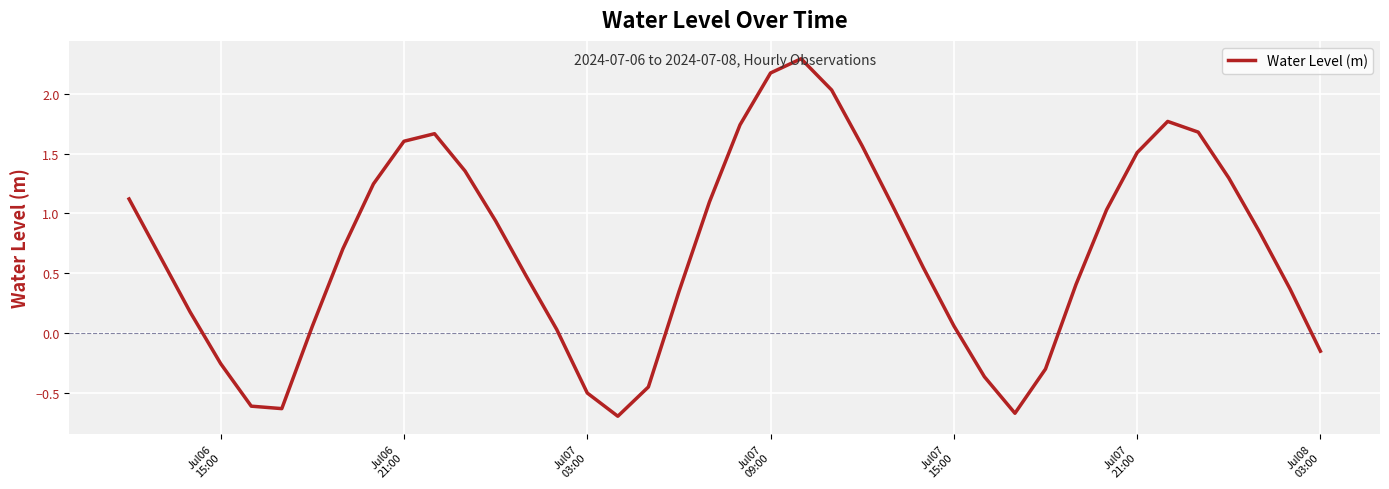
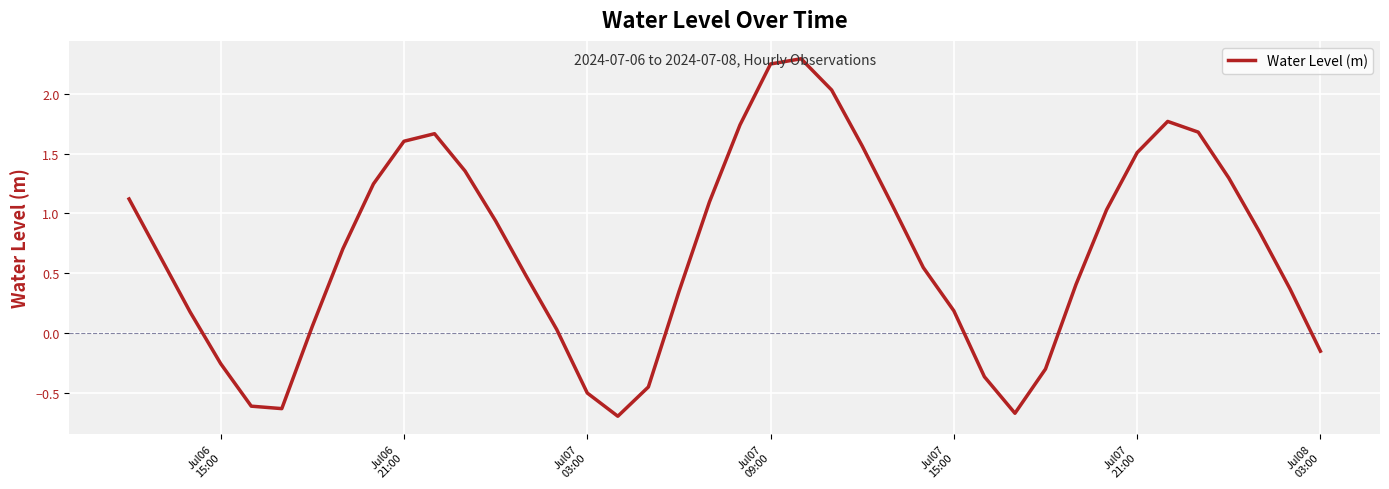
Jul07 09:00: 2.18 -> 2.25
Jul07 15:00: 0.06 -> 0.19
